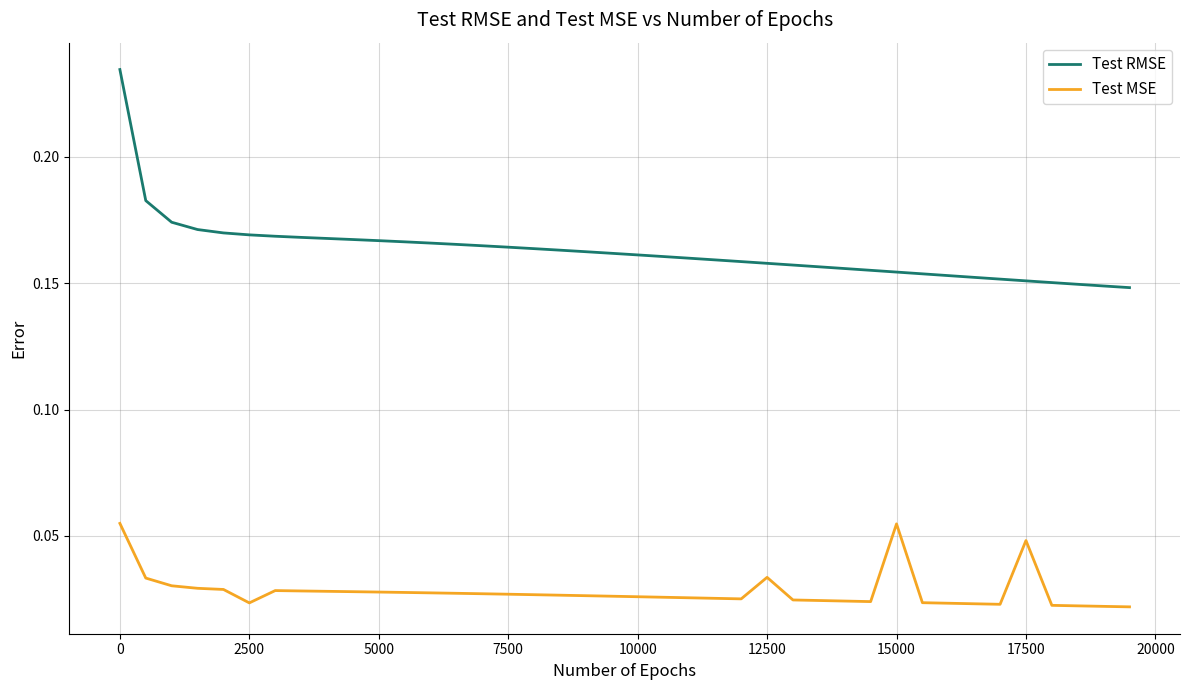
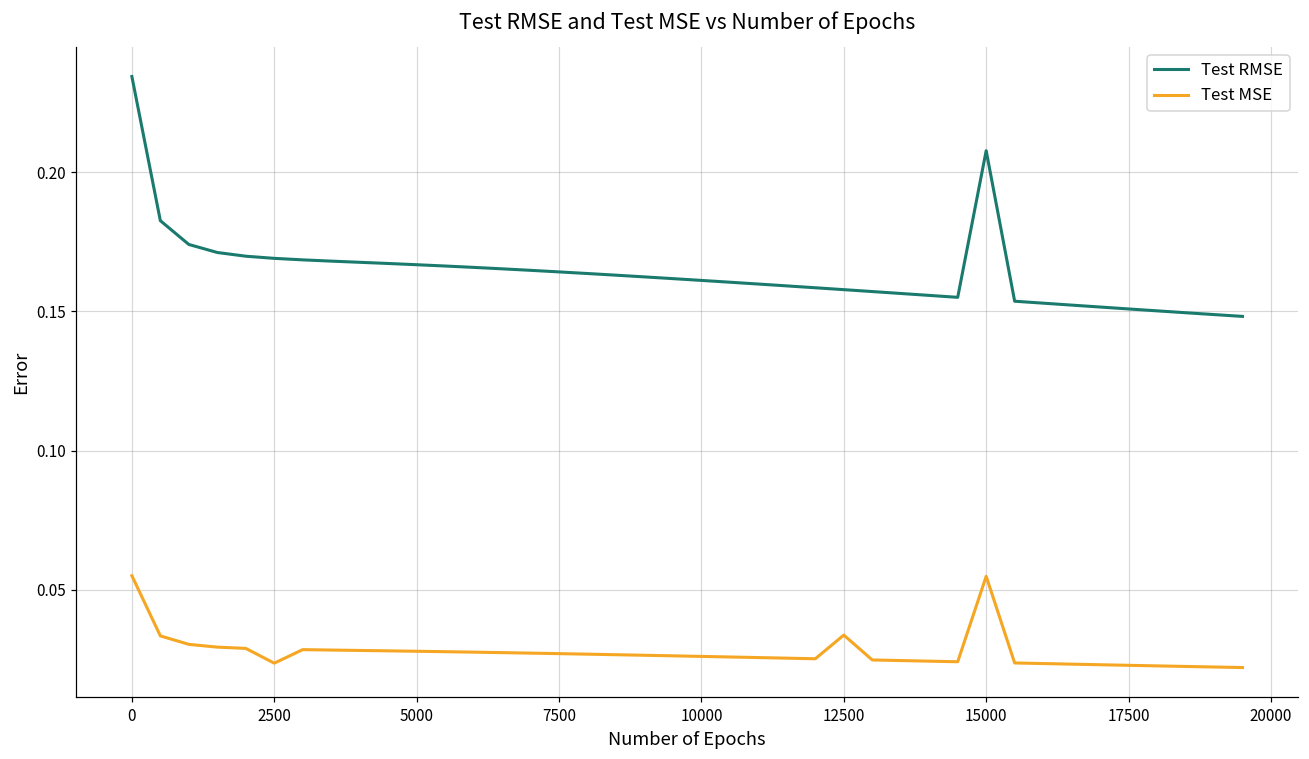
Test RMSE, 15000: 0.154 -> 0.208
Test MSE, 17500: 0.048 -> 0.023
